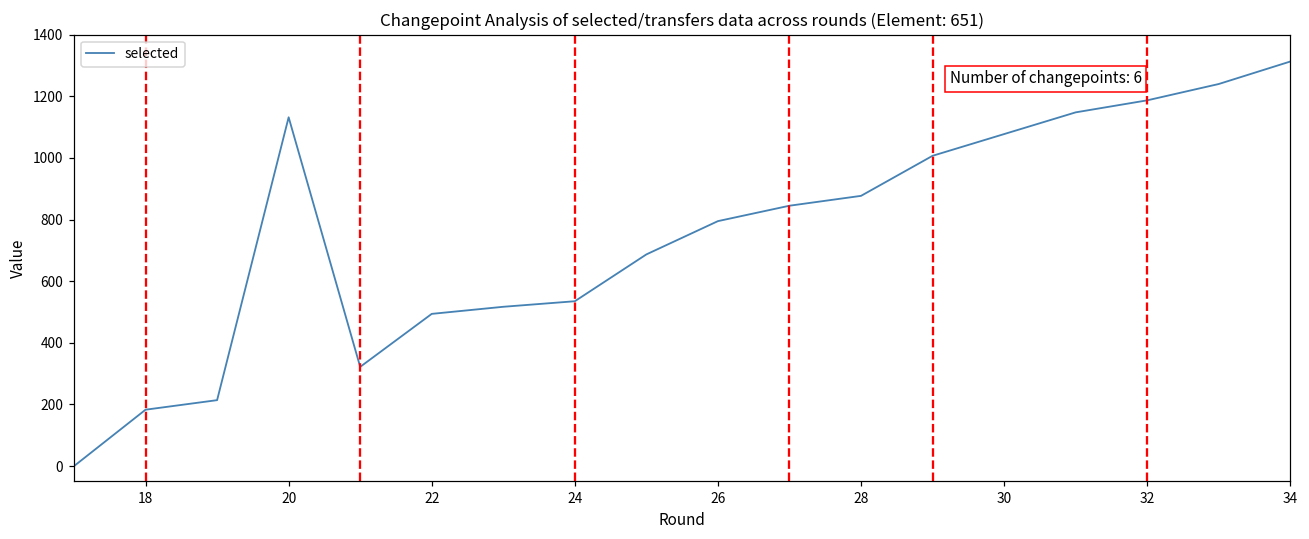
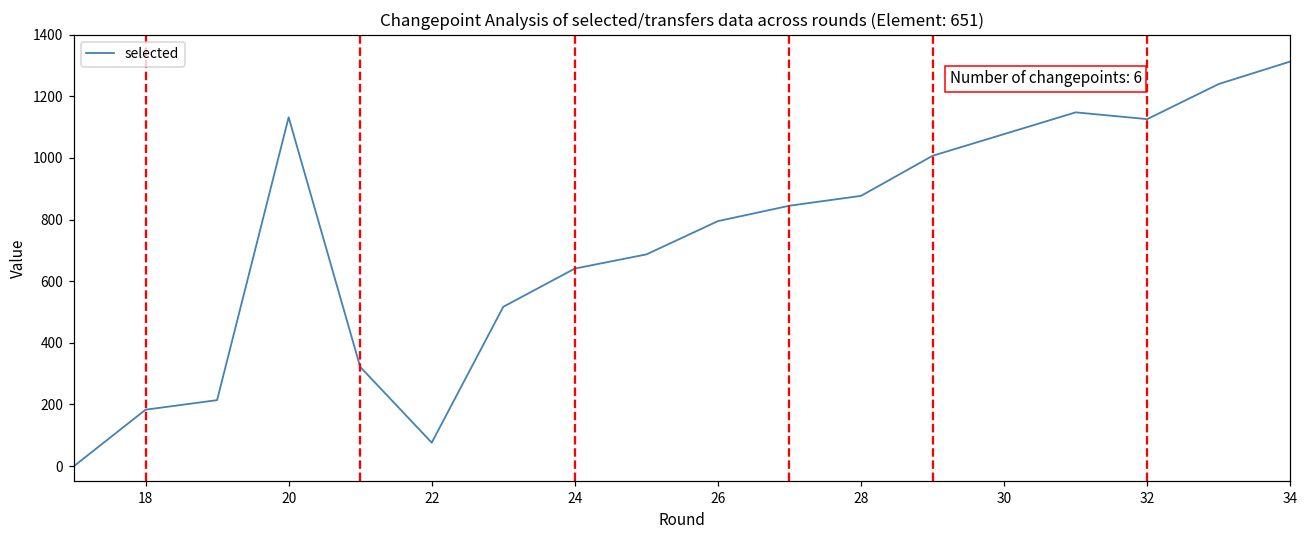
22: 490 -> 80
24: 540 -> 640
32: 1190 -> 1130
